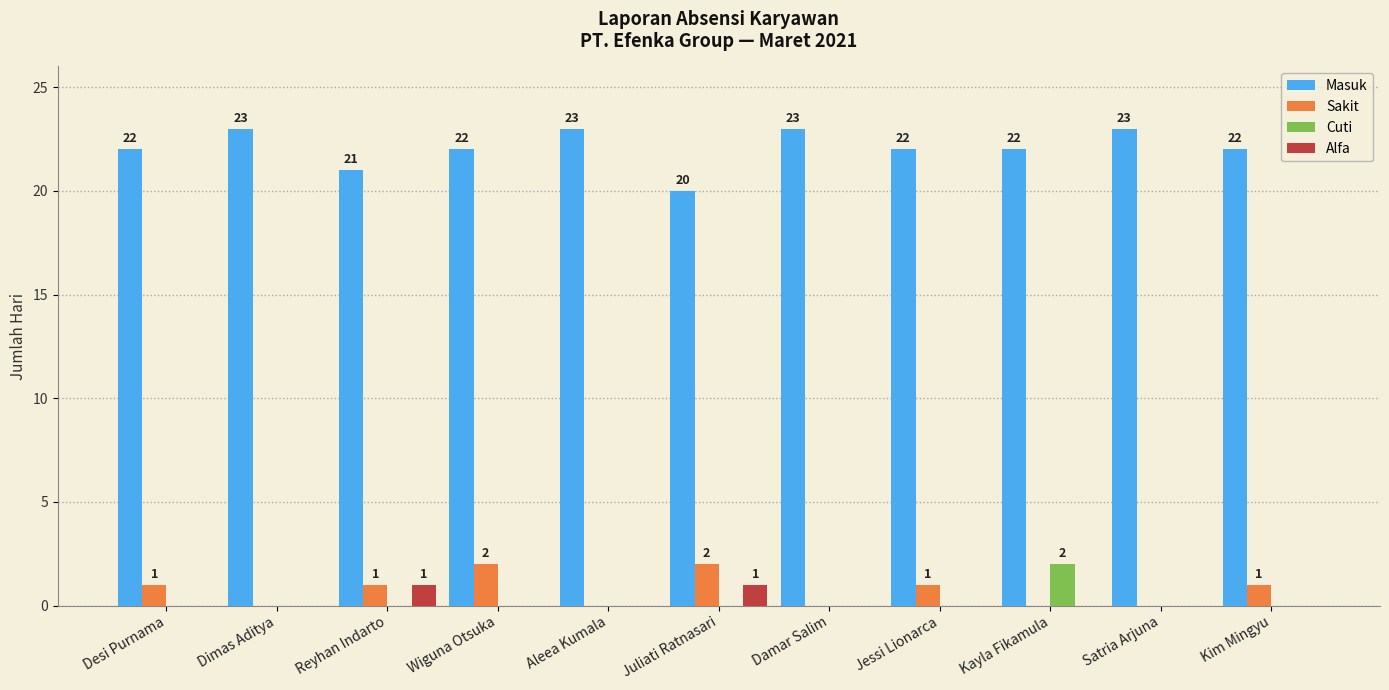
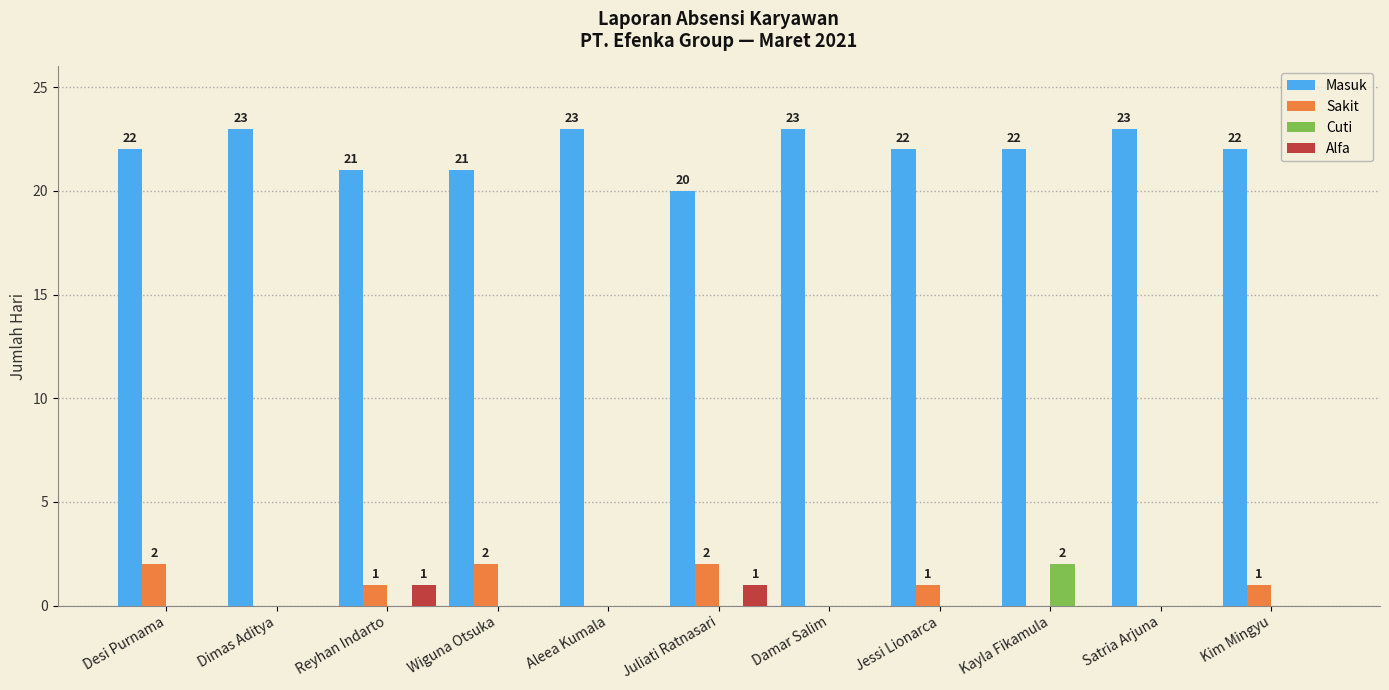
Sakit, Desi Purnama: 1 -> 2
Masuk, Wiguna Otsuka: 22 -> 21
